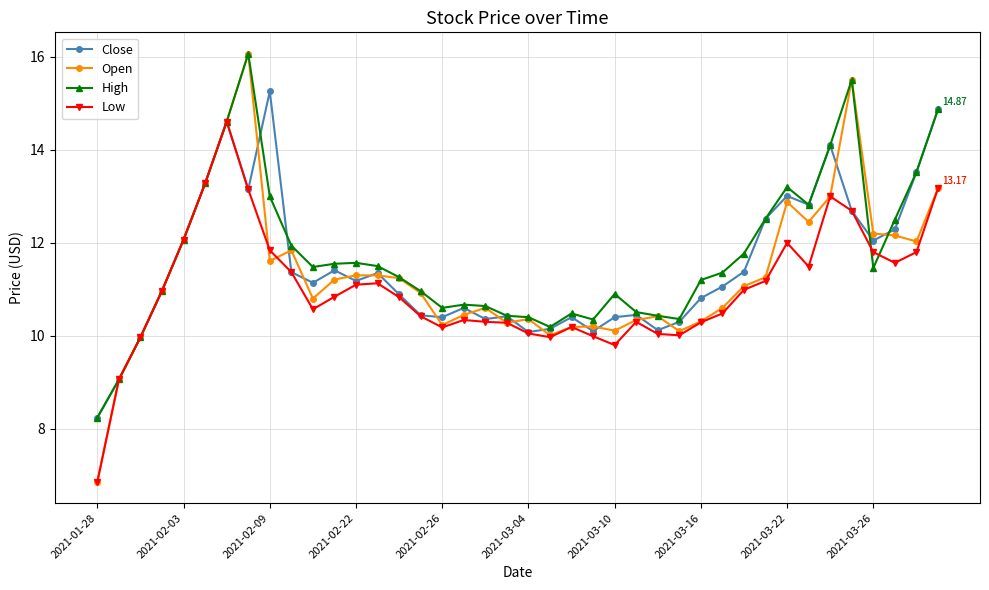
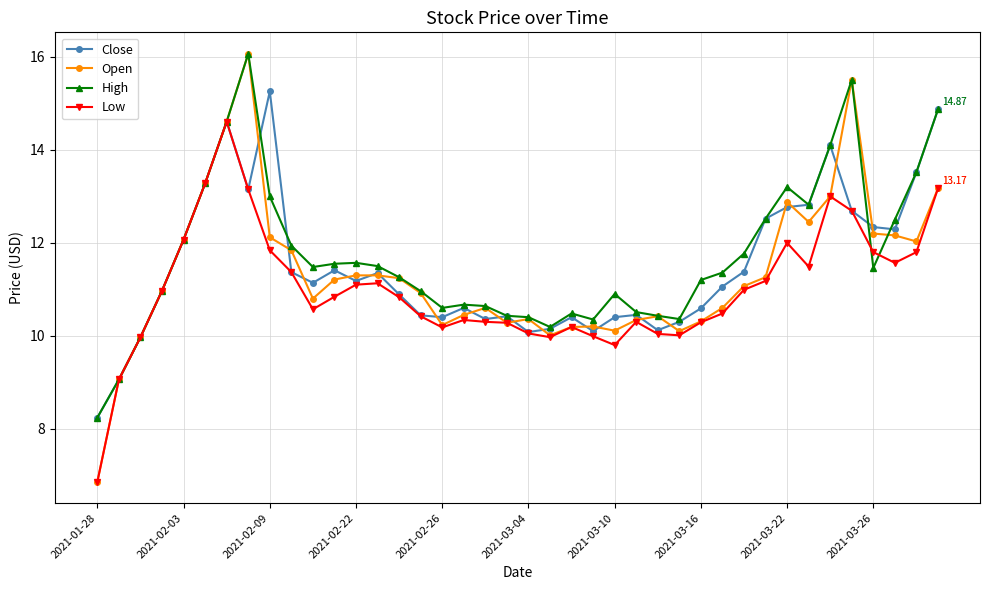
Open, 2021-02-09: 11.6 -> 12.1
Close, 2021-03-16: 10.8 -> 10.6
Close, 2021-03-22: 13.0 -> 12.8
Close, 2021-03-26: 12.1 -> 12.3
